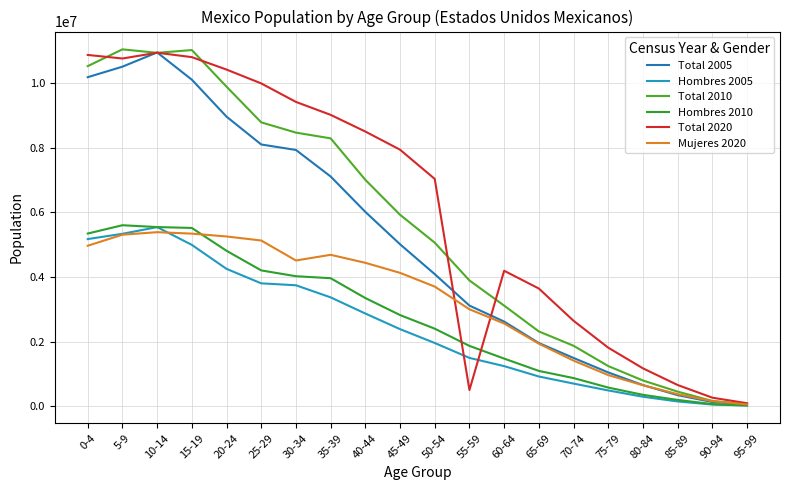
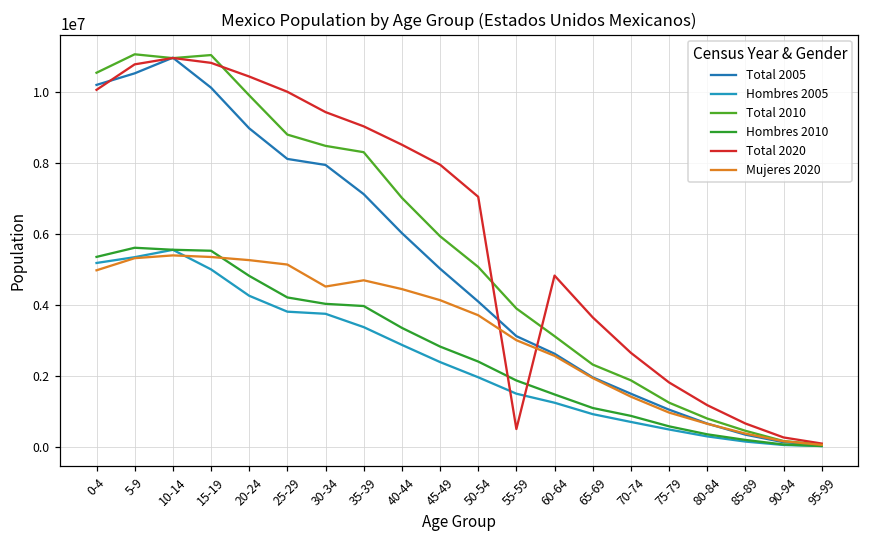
Total 2020, 0-4: 10900000 -> 10000000
Total 2020, 60-64: 4200000 -> 4800000
